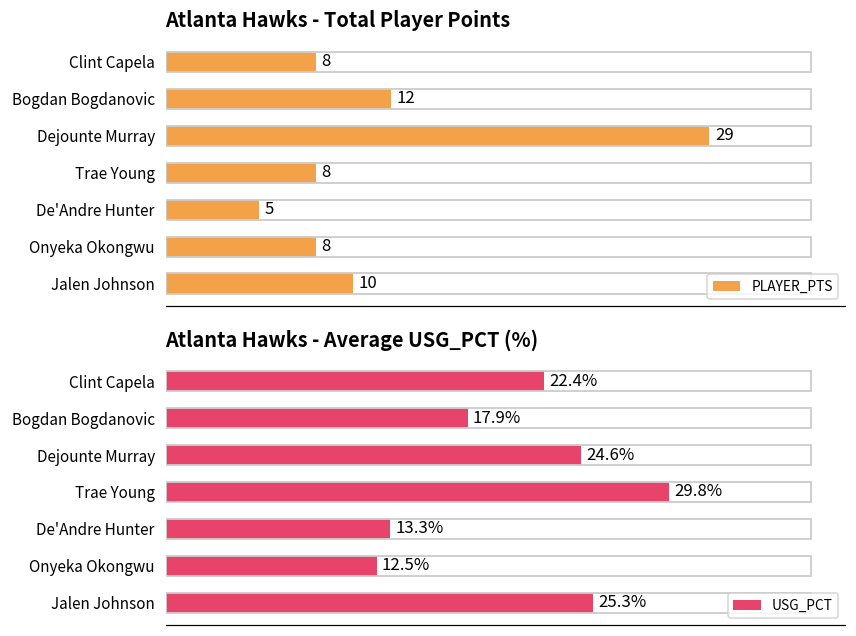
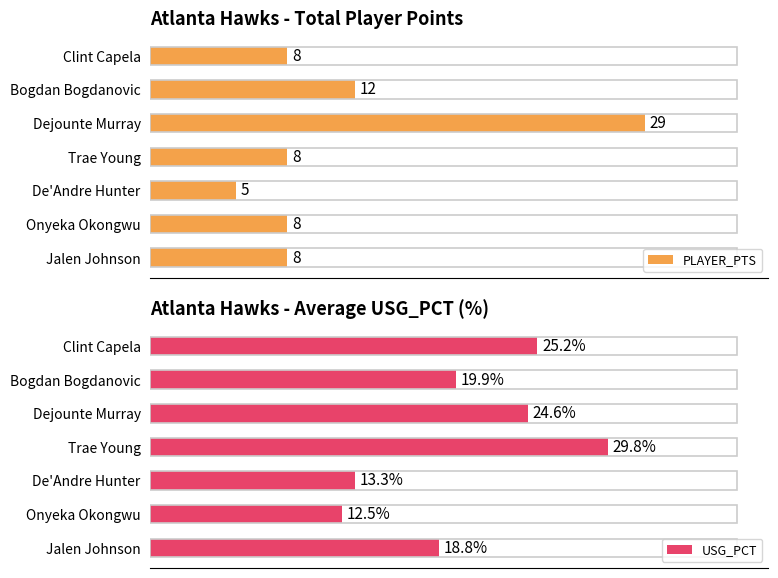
Atlanta Hawks - Total Player Points, Jalen Johnson: 10 -> 8
Atlanta Hawks - Average USG_PCT (%), Clint Capela: 22.4% -> 25.2%
Atlanta Hawks - Average USG_PCT (%), Bogdan Bogdanovic: 17.9% -> 19.9%
Atlanta Hawks - Average USG_PCT (%), Jalen Johnson: 25.3% -> 18.8%
